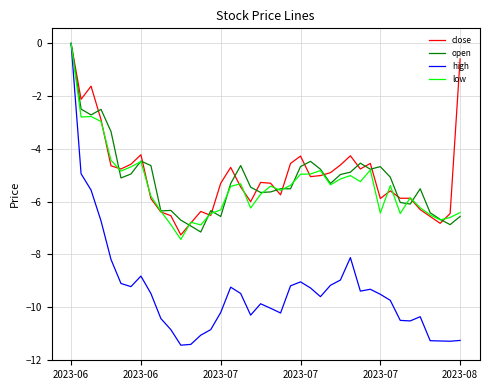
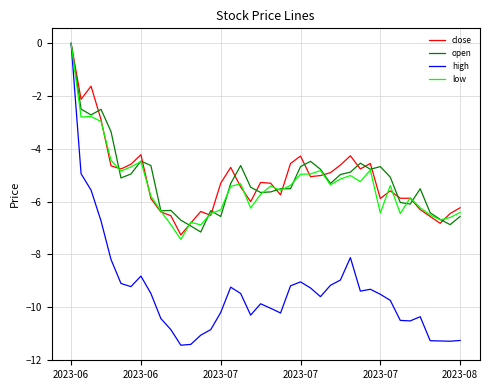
close, 2023-08: -0.6 -> -6.2
